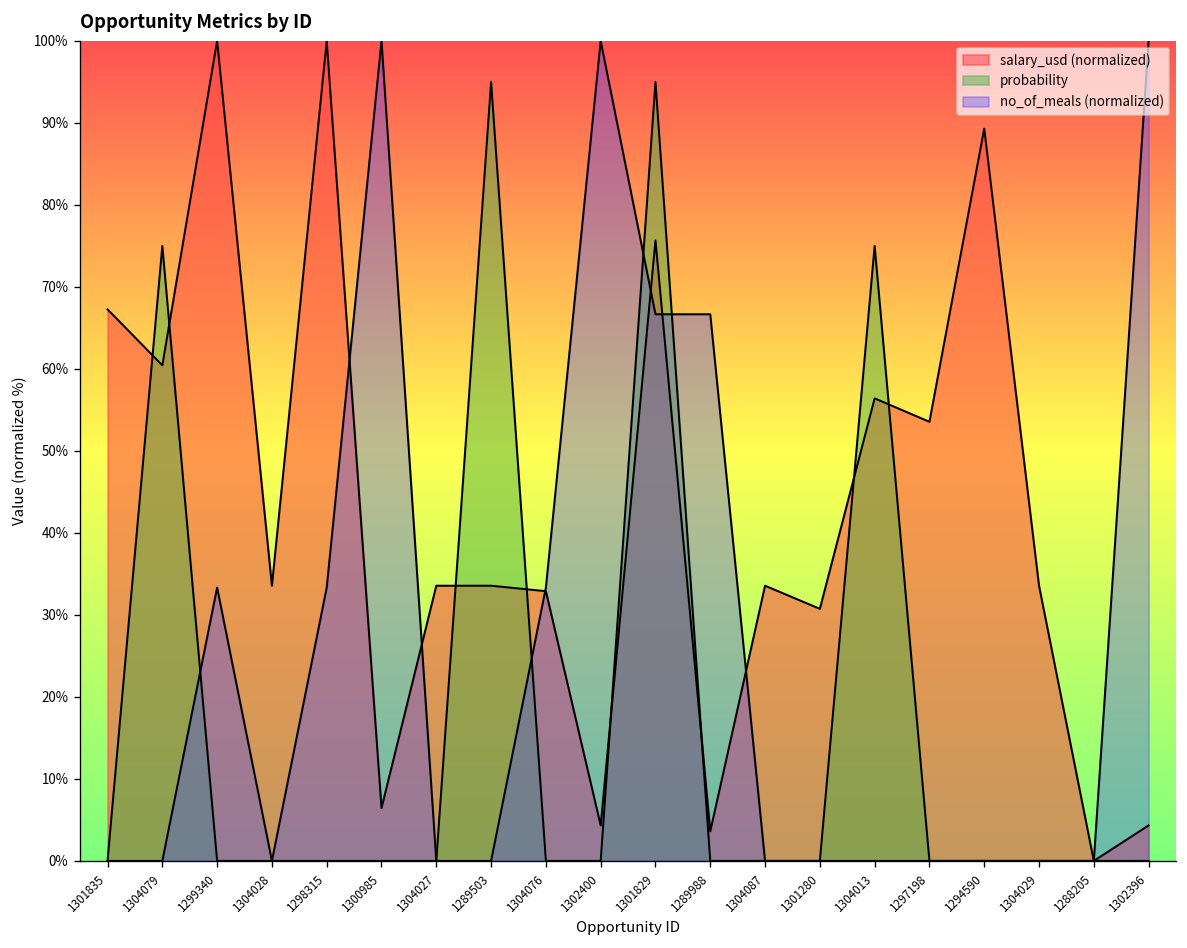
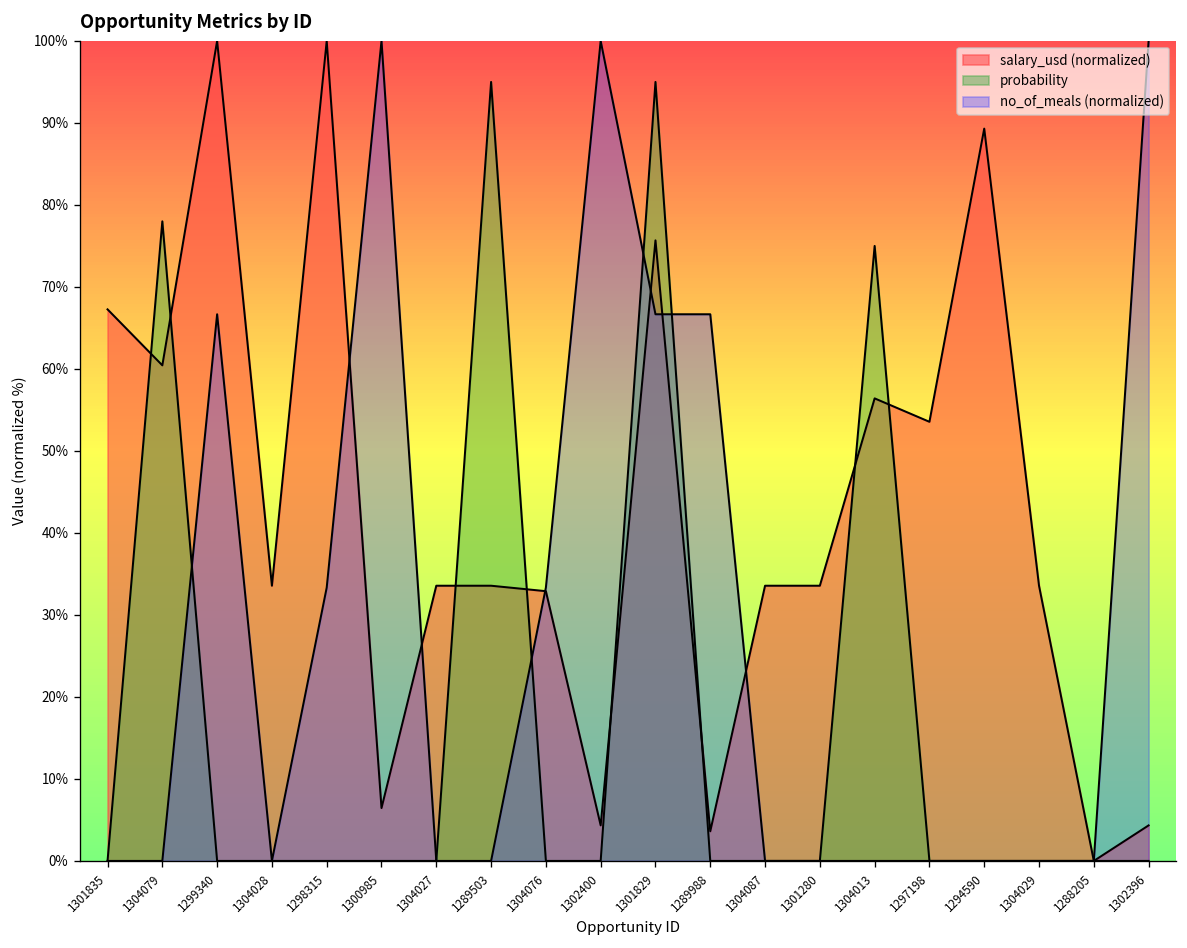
probability, 1304079: 75% -> 78%
no_of_meals (normalized), 1299340: 33% -> 67%
salary_usd (normalized), 1301280: 31% -> 34%
